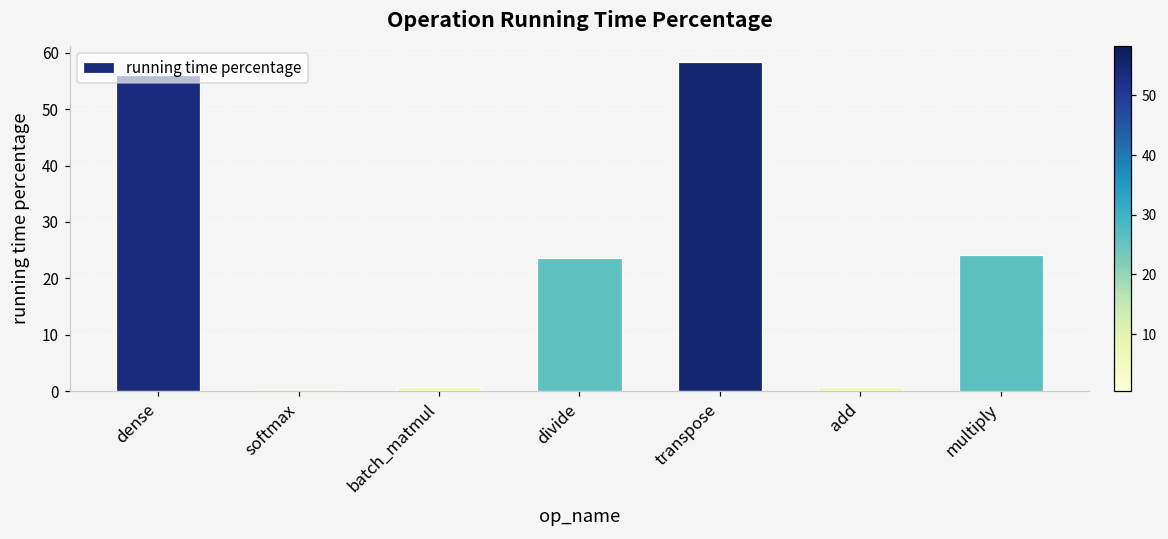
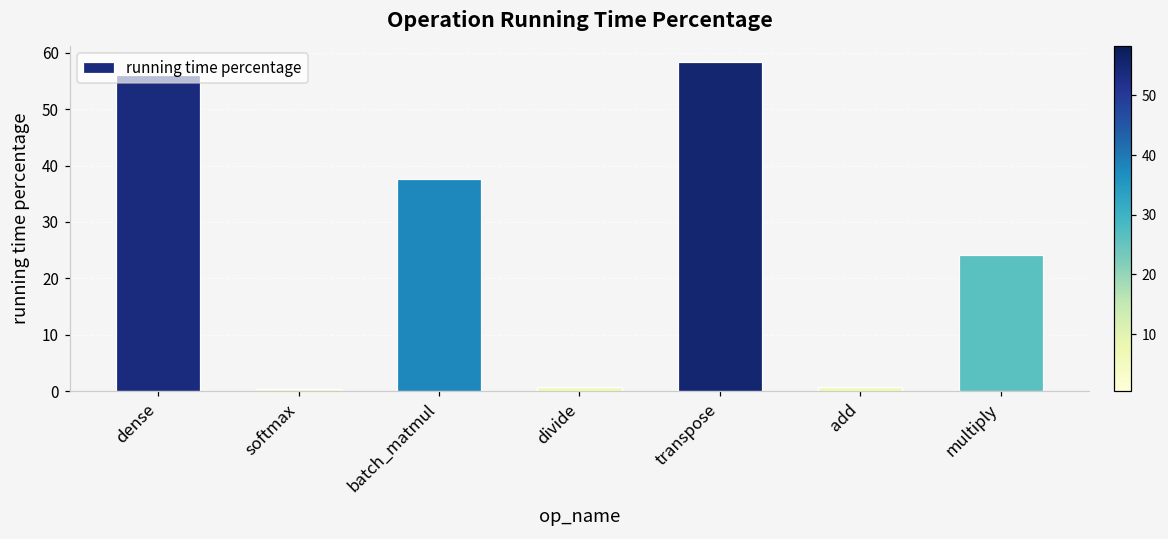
batch_matmul: 1 -> 38
divide: 24 -> 1
